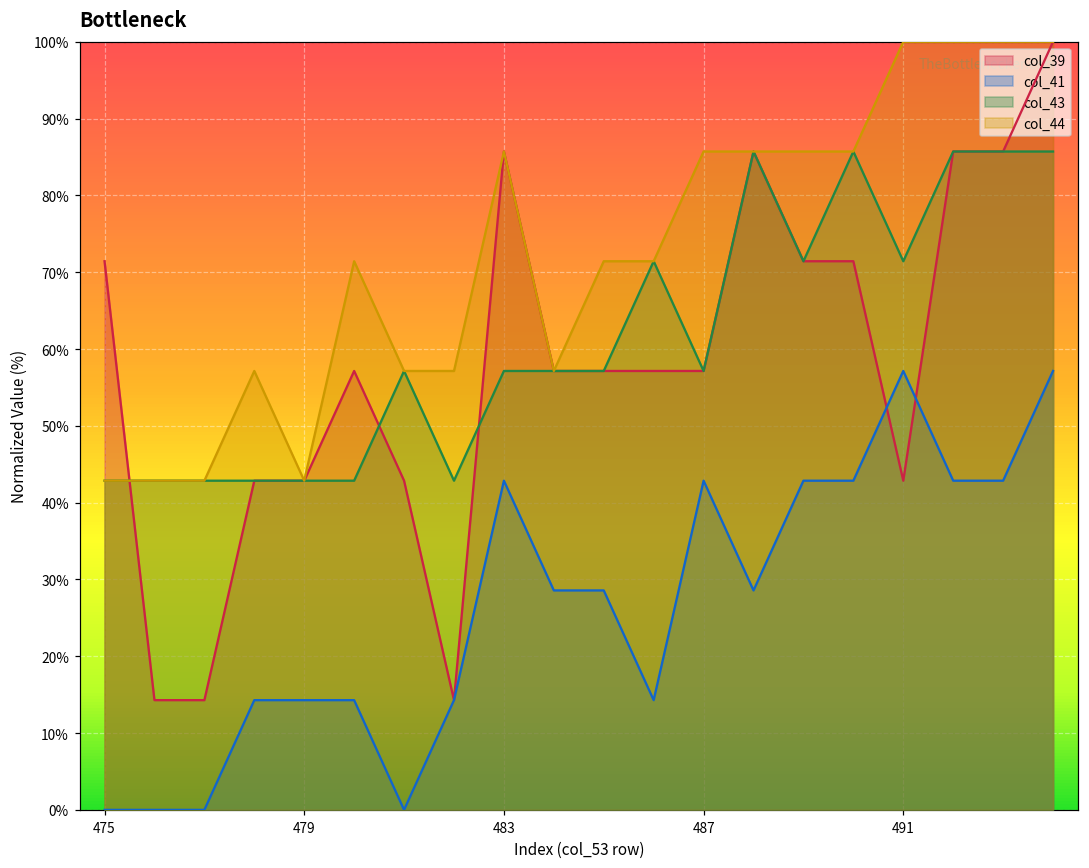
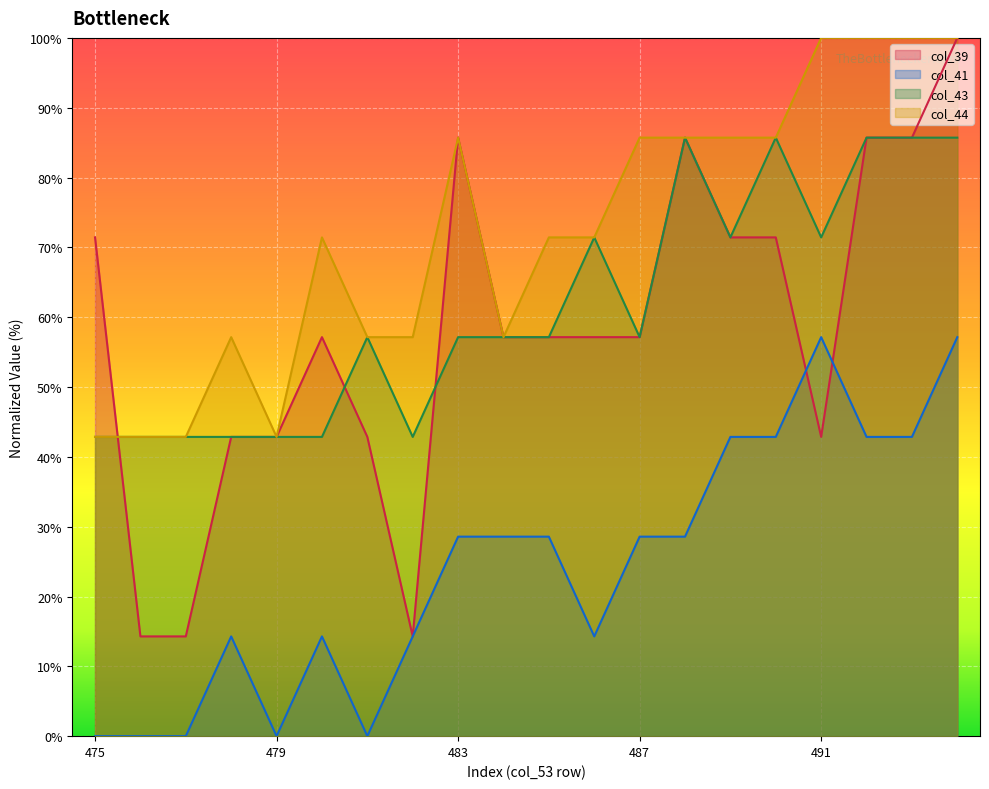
col_41, 479: 14% -> 0%
col_41, 483: 43% -> 29%
col_41, 487: 43% -> 29%
